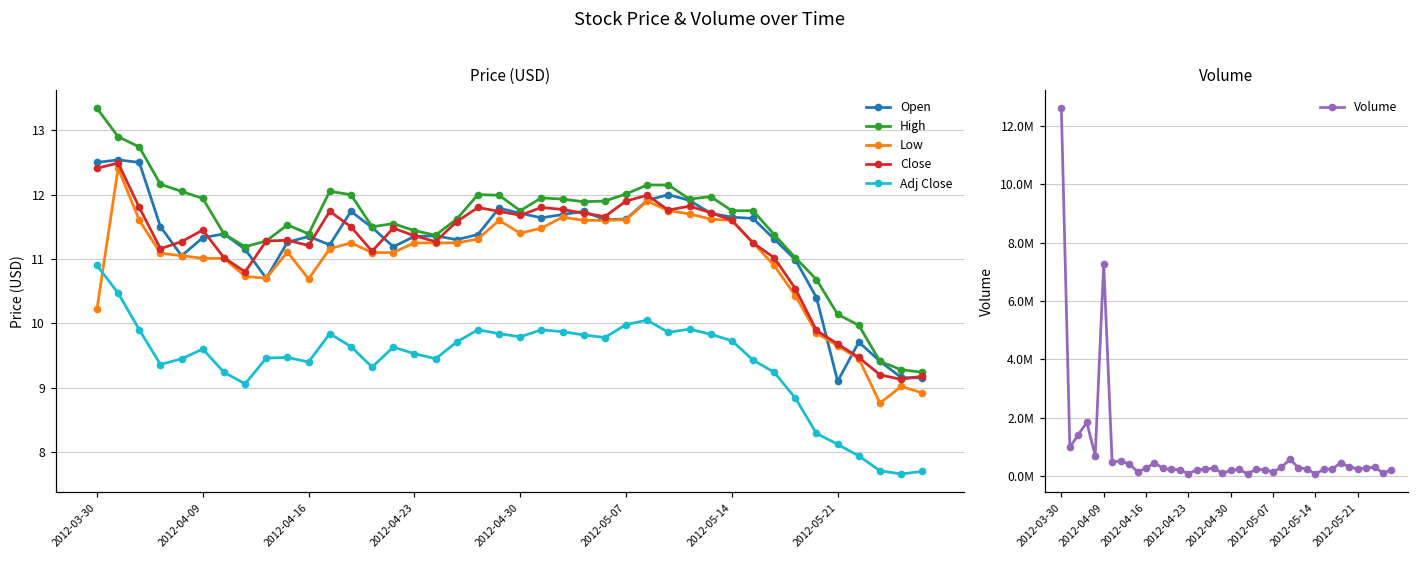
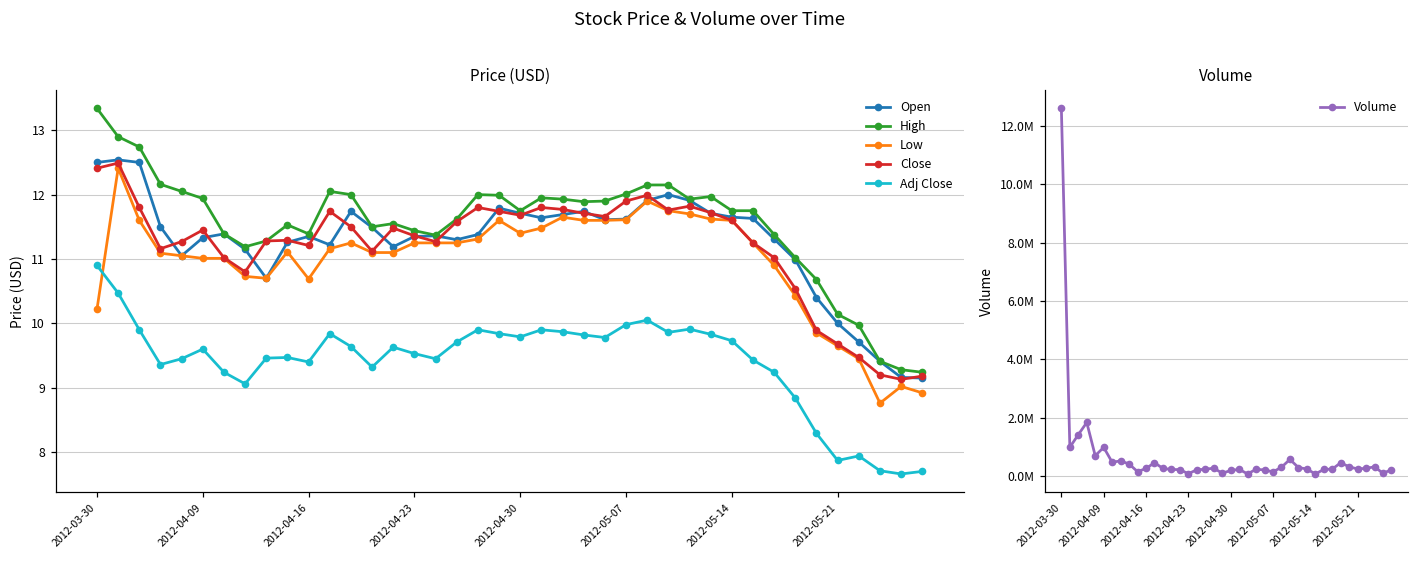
Price (USD), Open, 2012-05-21: 9.1 -> 10.0
Price (USD), Adj Close, 2012-05-21: 8.1 -> 7.9
Volume, 2012-04-09: 7300000 -> 1000000
